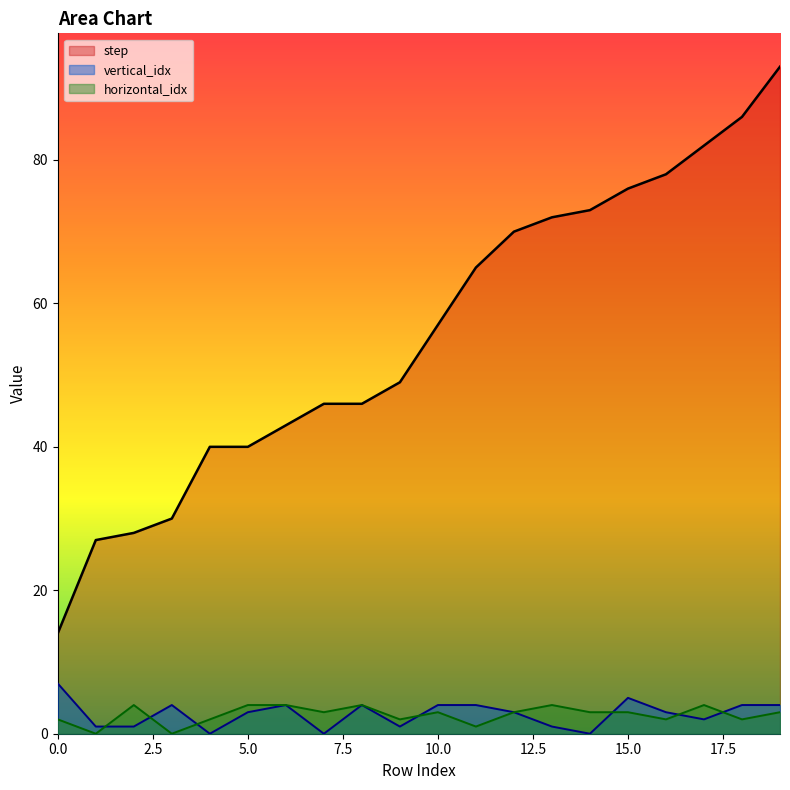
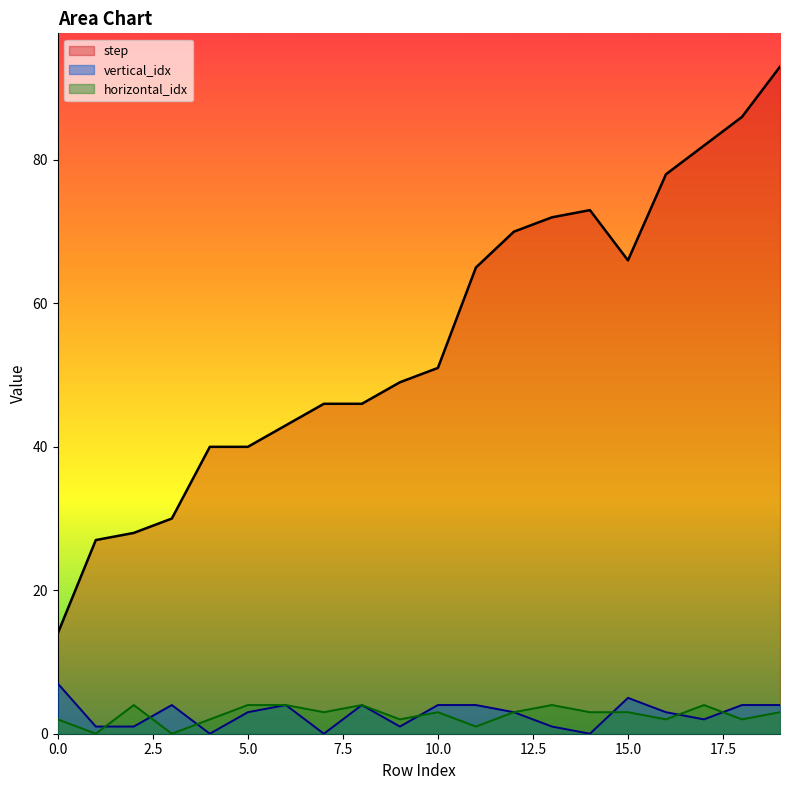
step, 10.0: 57 -> 51
step, 15.0: 76 -> 66
